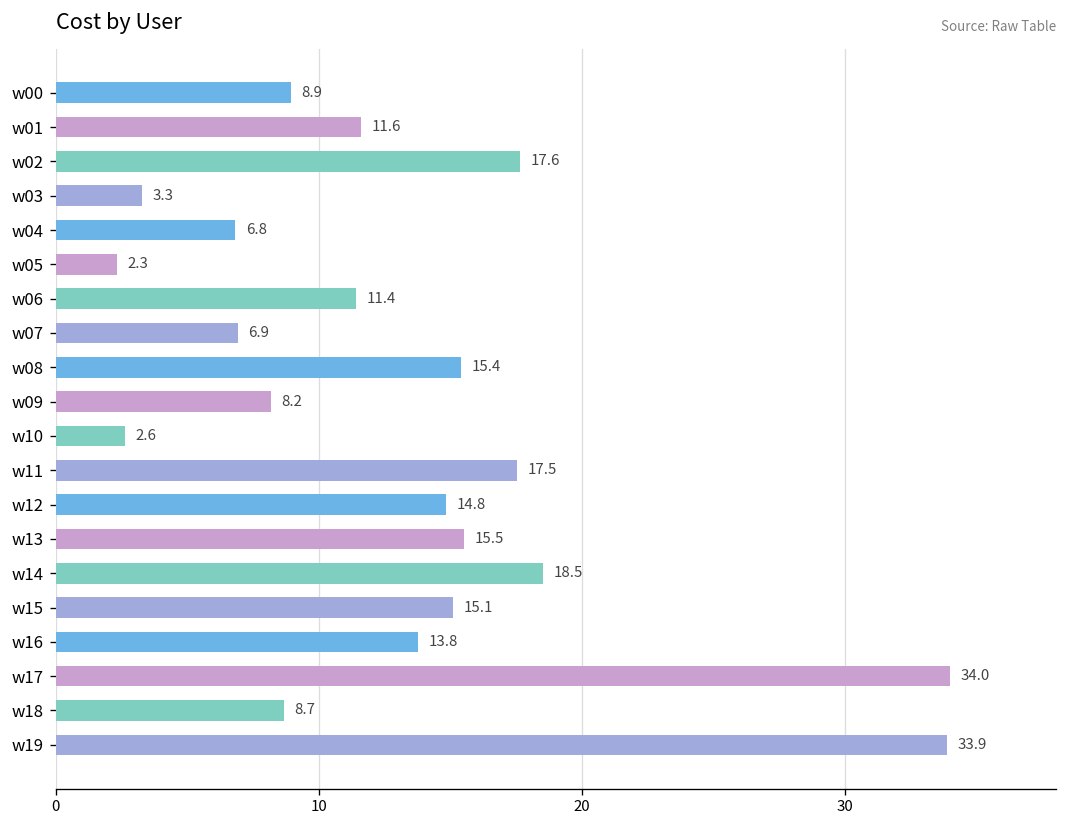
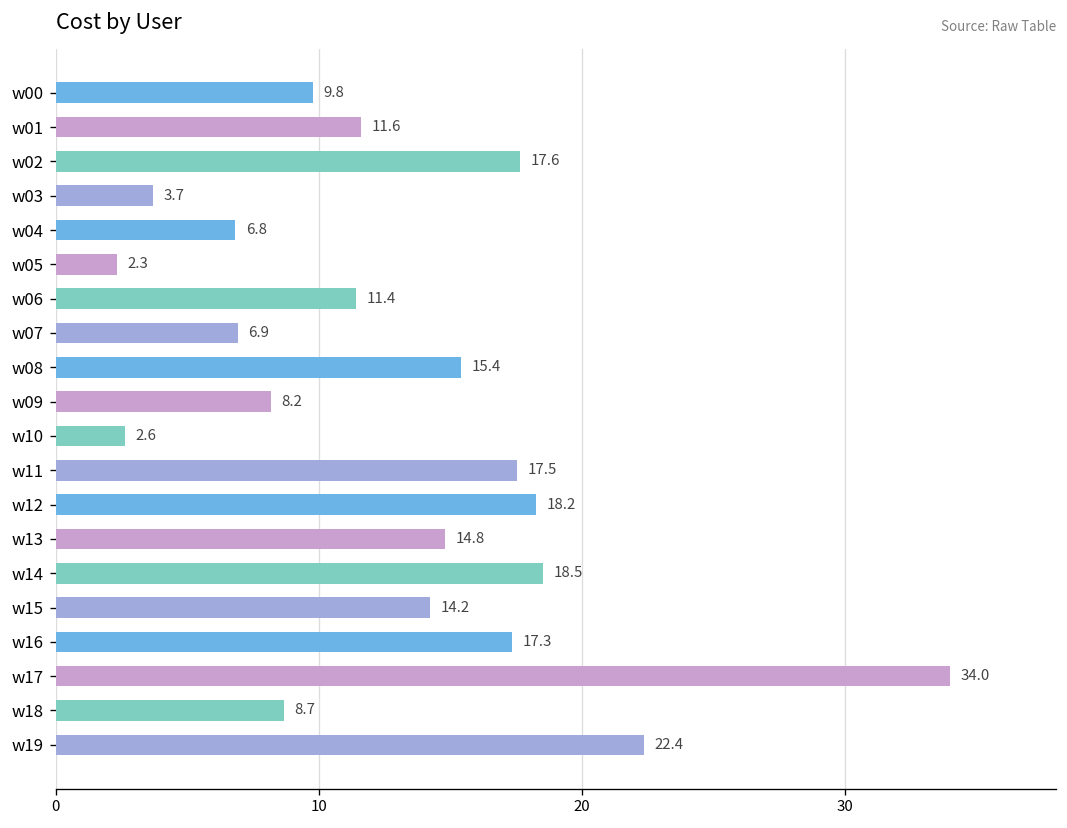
w00: 8.9 -> 9.8
w03: 3.3 -> 3.7
w12: 14.8 -> 18.2
w13: 15.5 -> 14.8
w15: 15.1 -> 14.2
w16: 13.8 -> 17.3
w19: 33.9 -> 22.4
